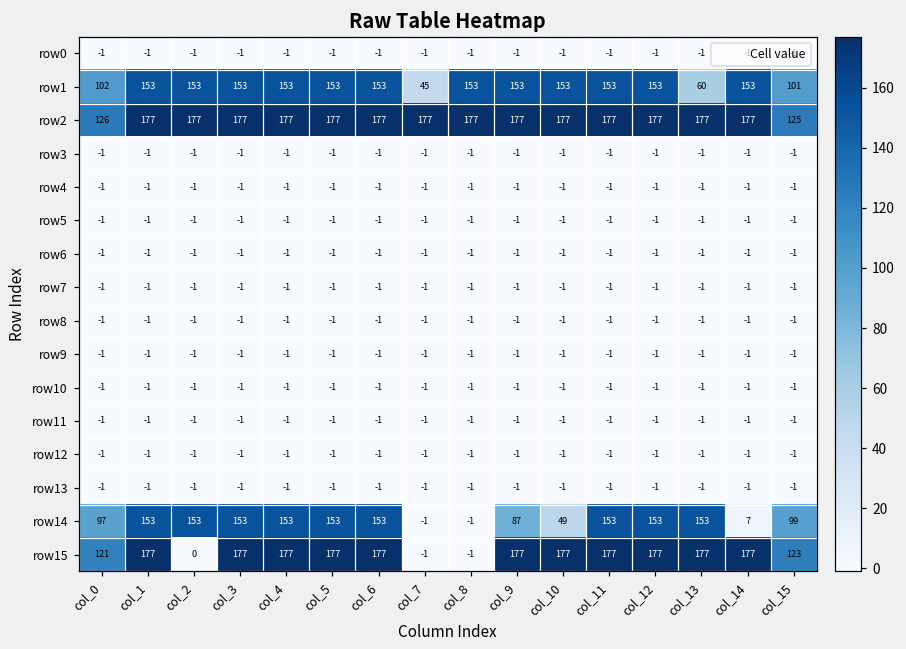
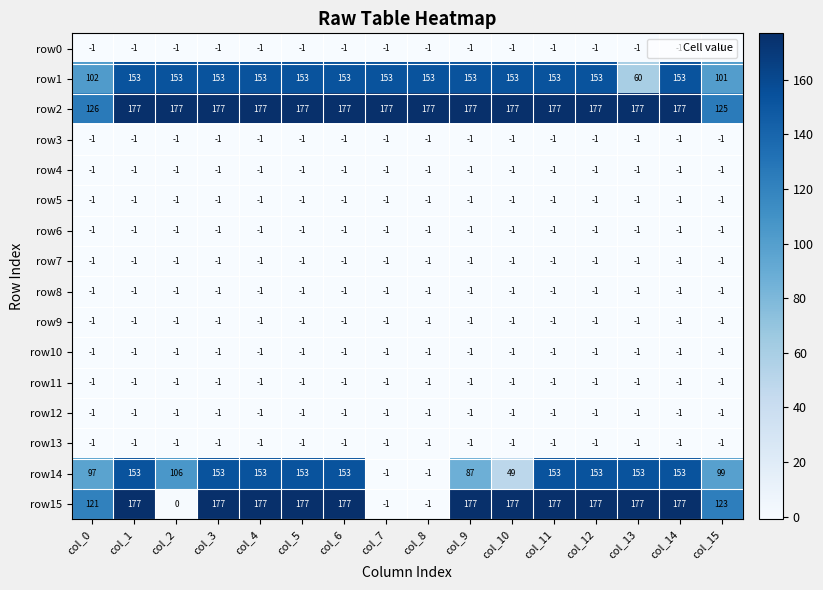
row1, col_7: 45 -> 153
row14, col_2: 153 -> 106
row14, col_14: 7 -> 153
